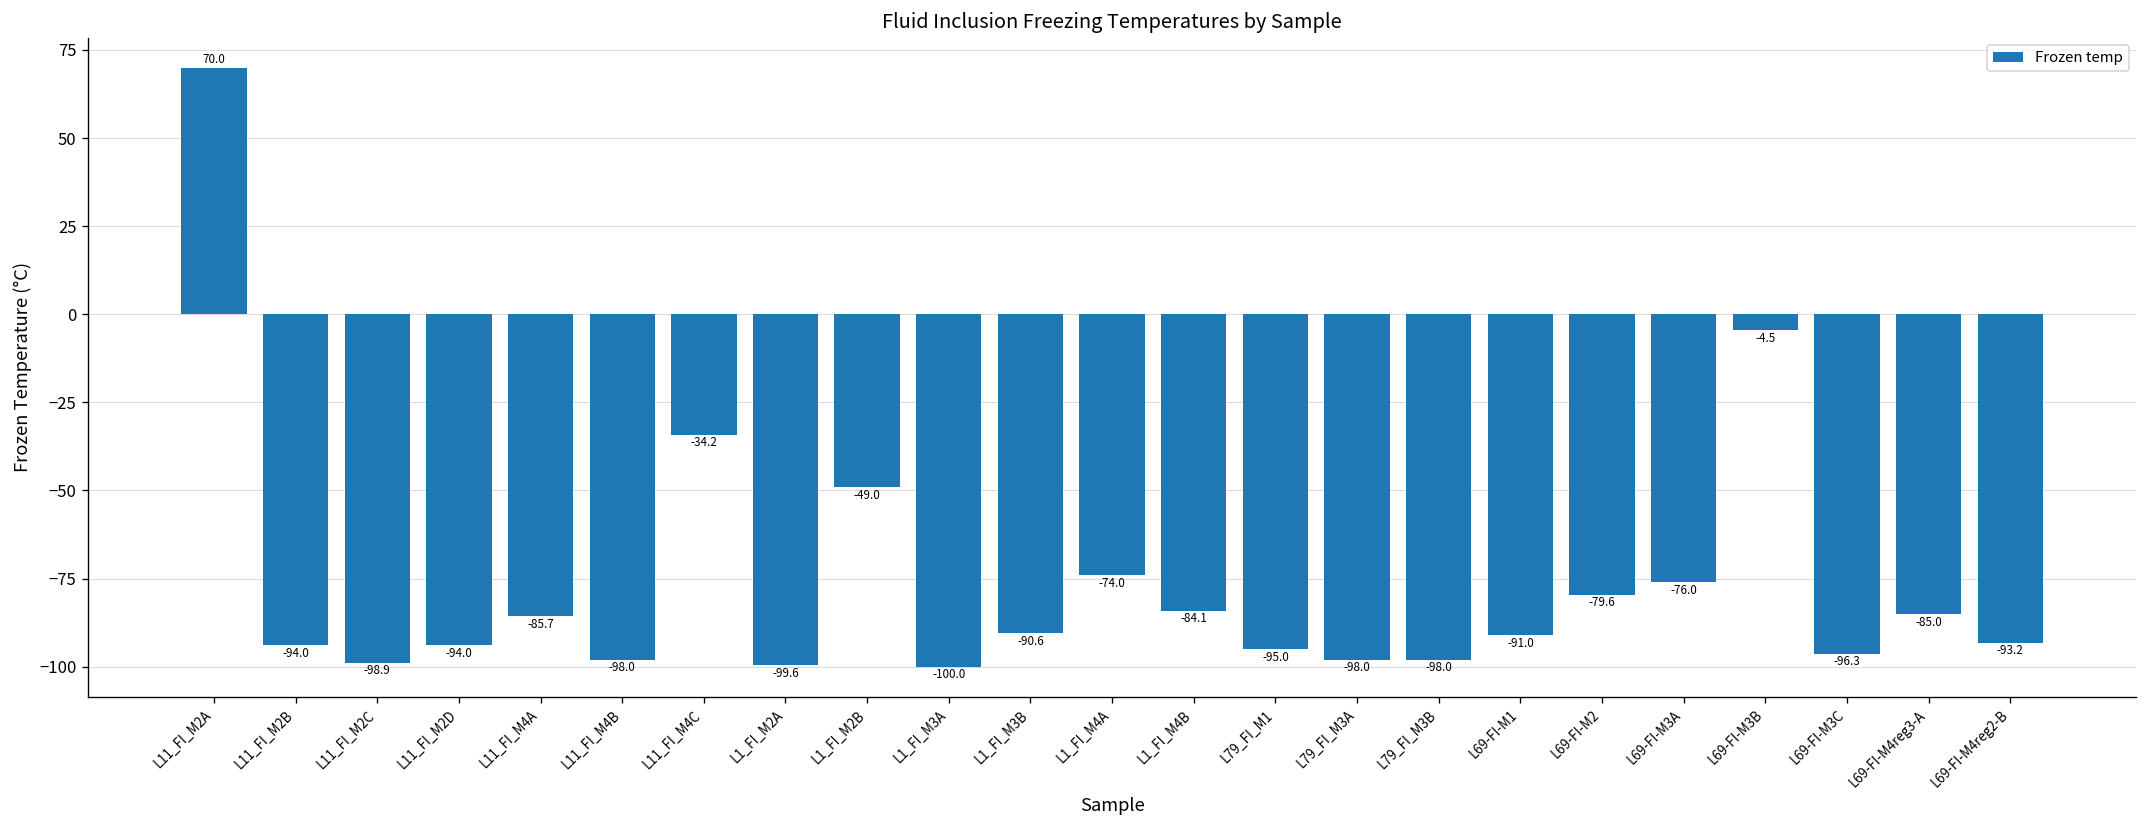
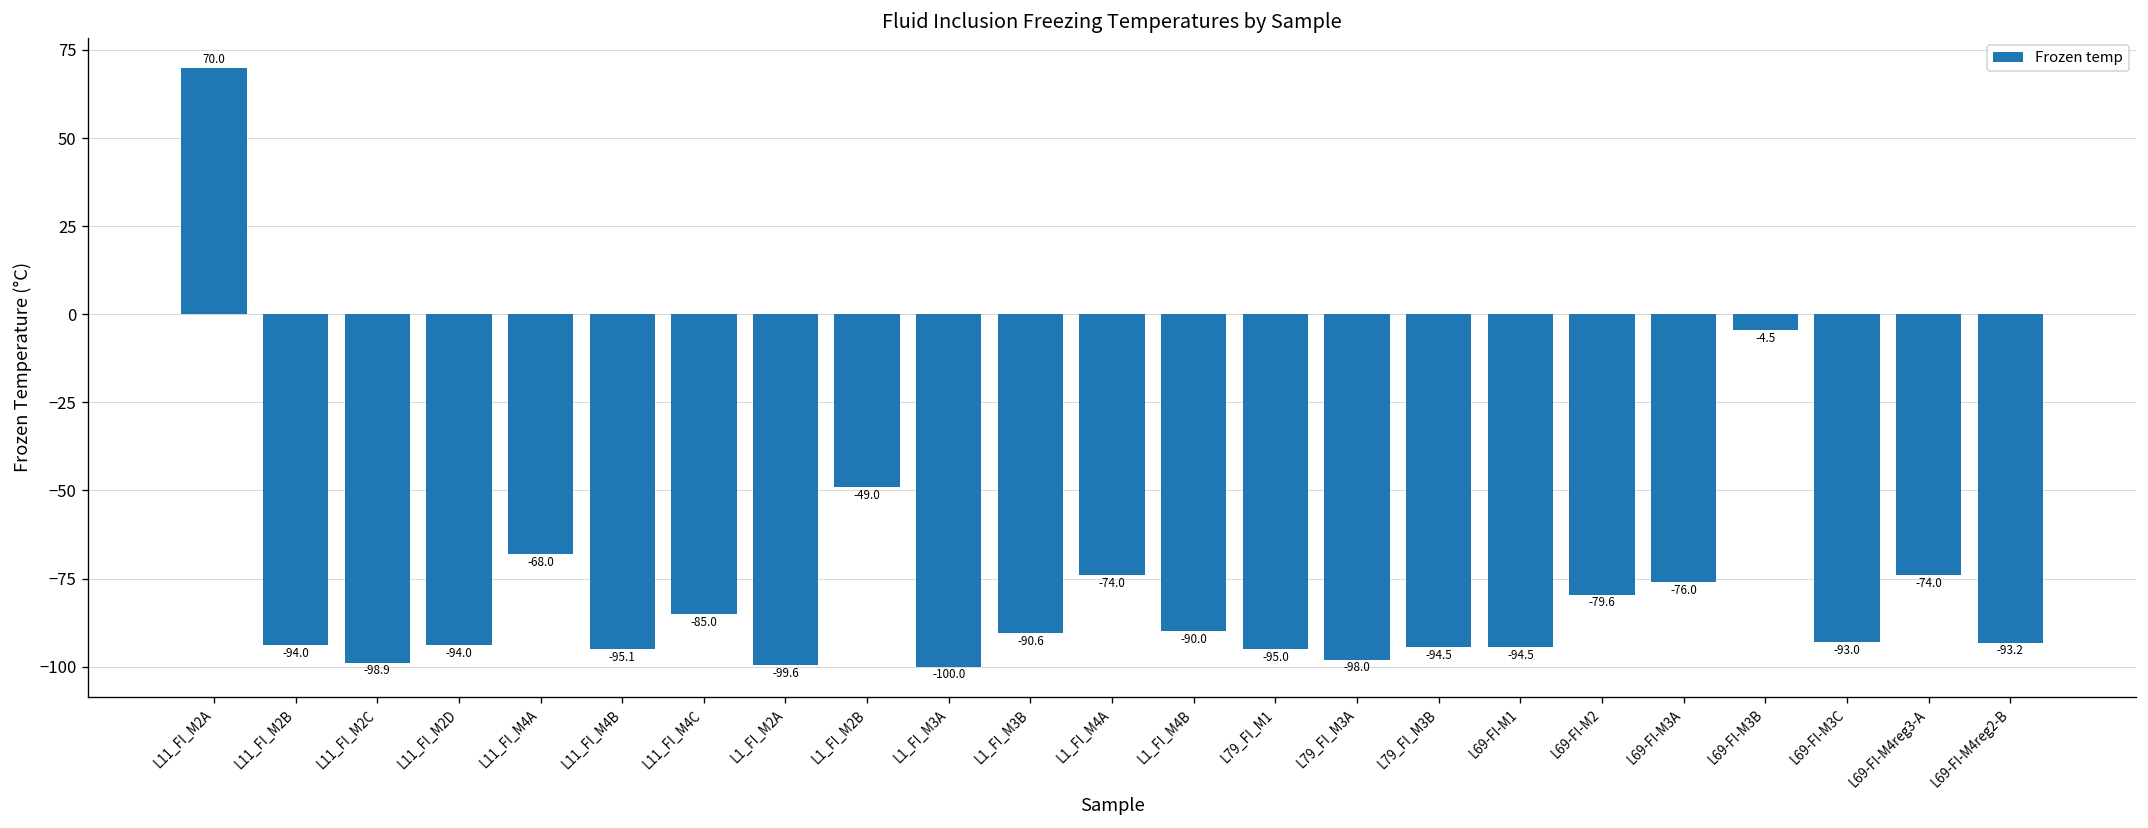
L11_FI_M4A: -85.7 -> -68.0
L11_FI_M4B: -98.0 -> -95.1
L11_FI_M4C: -34.2 -> -85.0
L1_FI_M4B: -84.1 -> -90.0
L79_FI_M3B: -98.0 -> -94.5
L69-FI-M1: -91.0 -> -94.5
L69-FI-M3C: -96.3 -> -93.0
L69-FI-M4reg3-A: -85.0 -> -74.0
